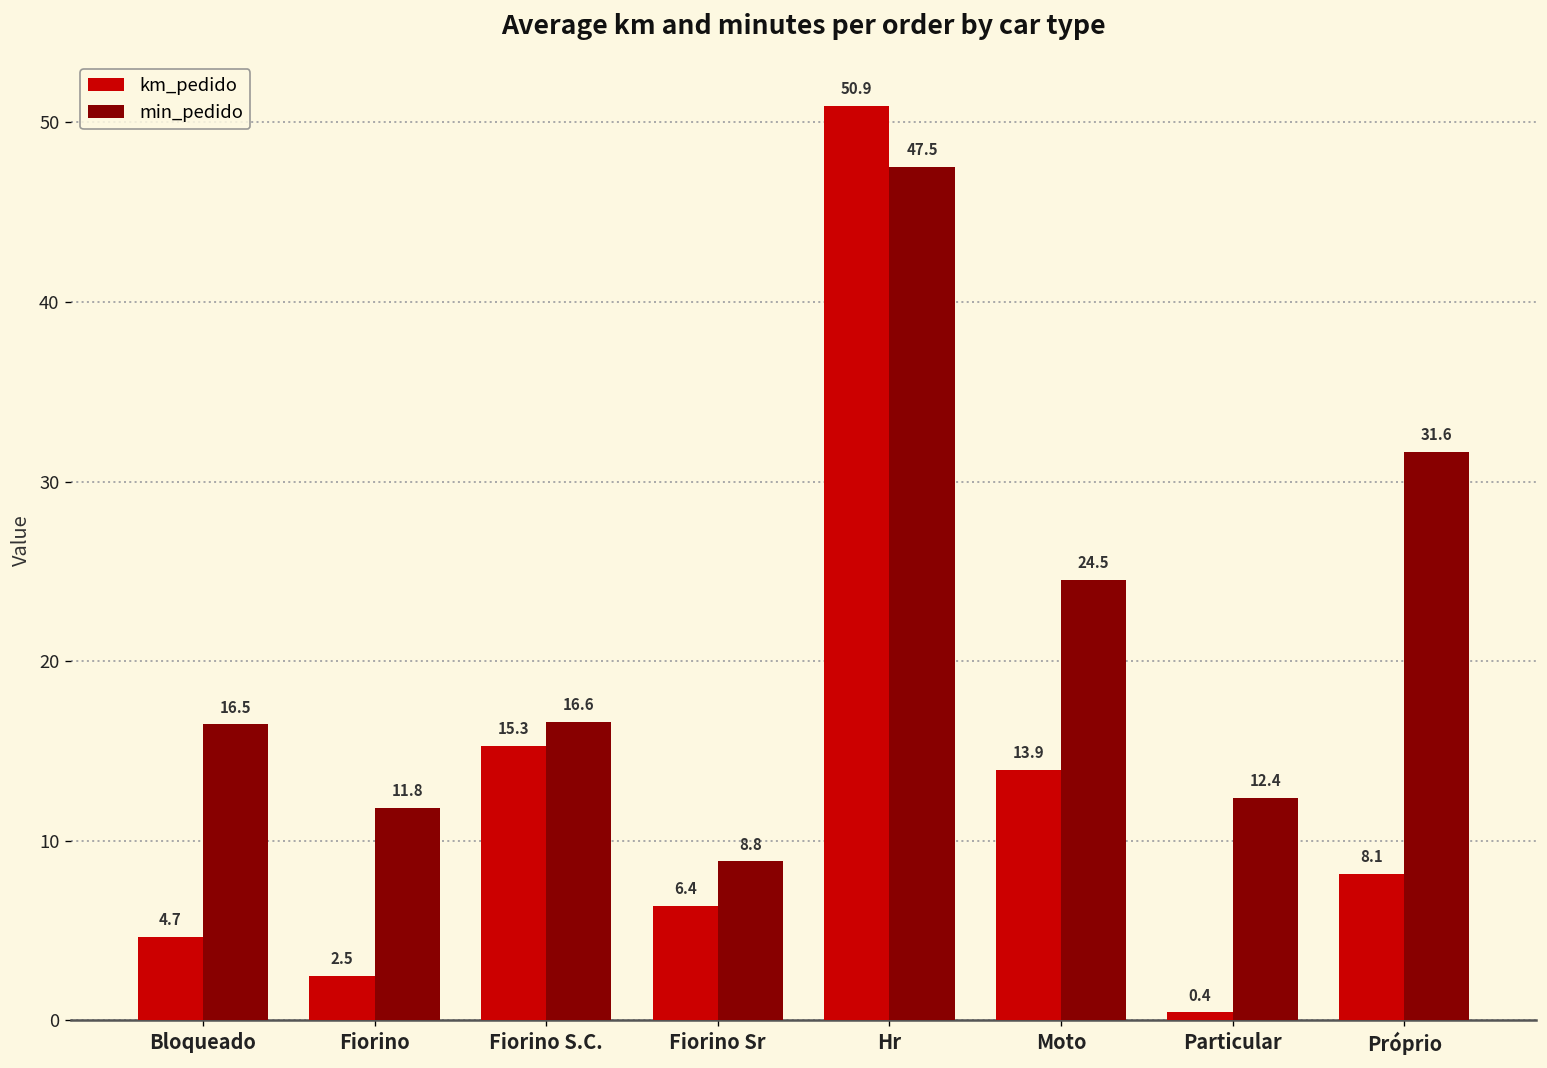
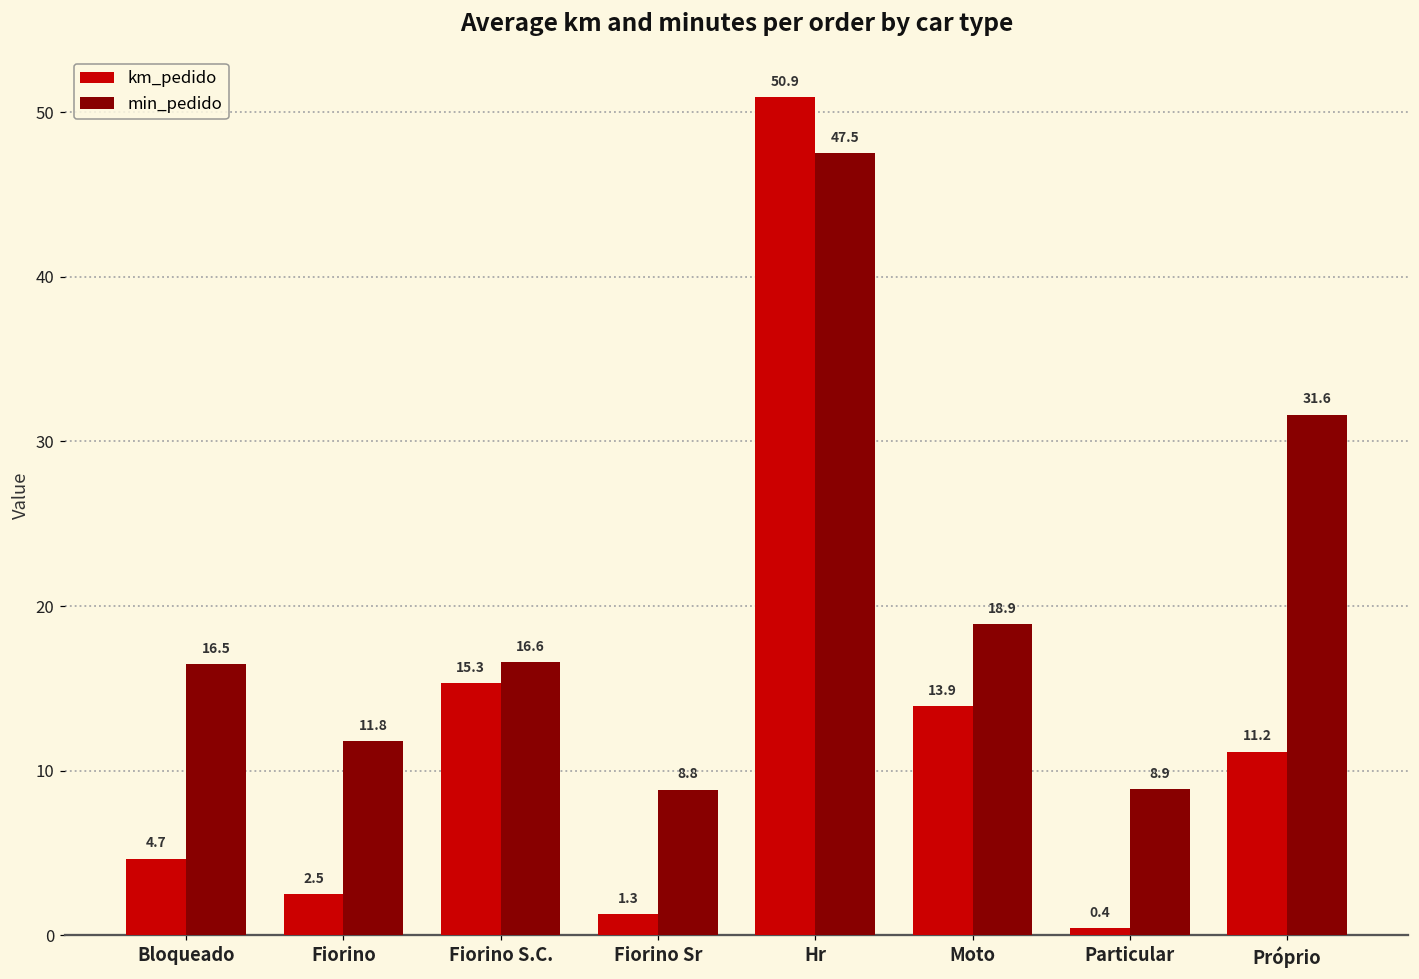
km_pedido, Fiorino Sr: 6.4 -> 1.3
min_pedido, Moto: 24.5 -> 18.9
min_pedido, Particular: 12.4 -> 8.9
km_pedido, Próprio: 8.1 -> 11.2
